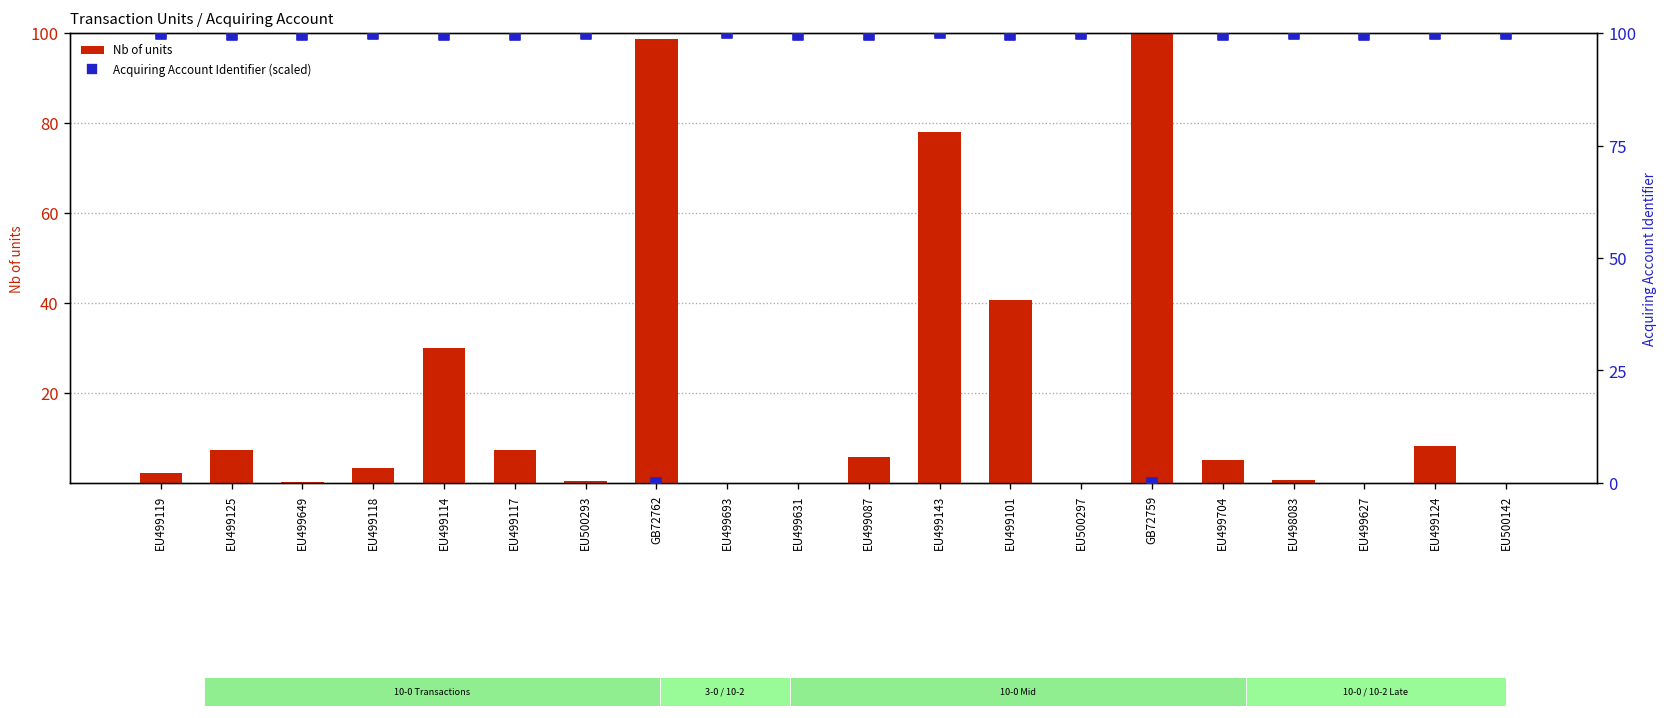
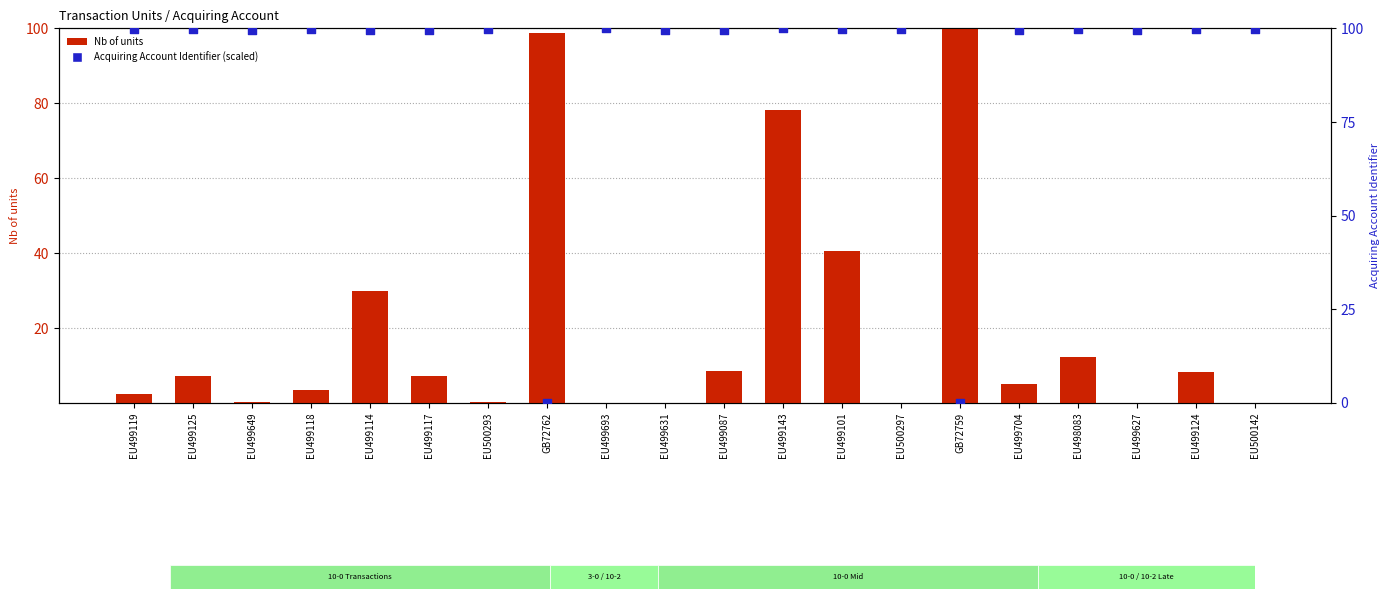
Transaction Units / Acquiring Account, Nb of units, EU499087: 6 -> 9
Transaction Units / Acquiring Account, Nb of units, EU498083: 1 -> 12
